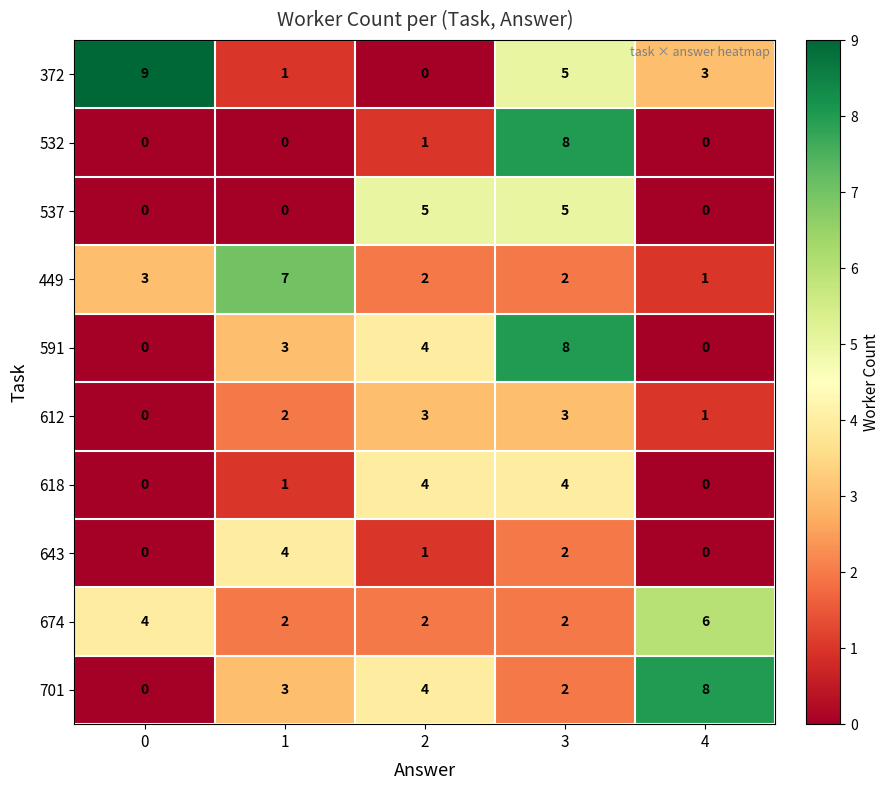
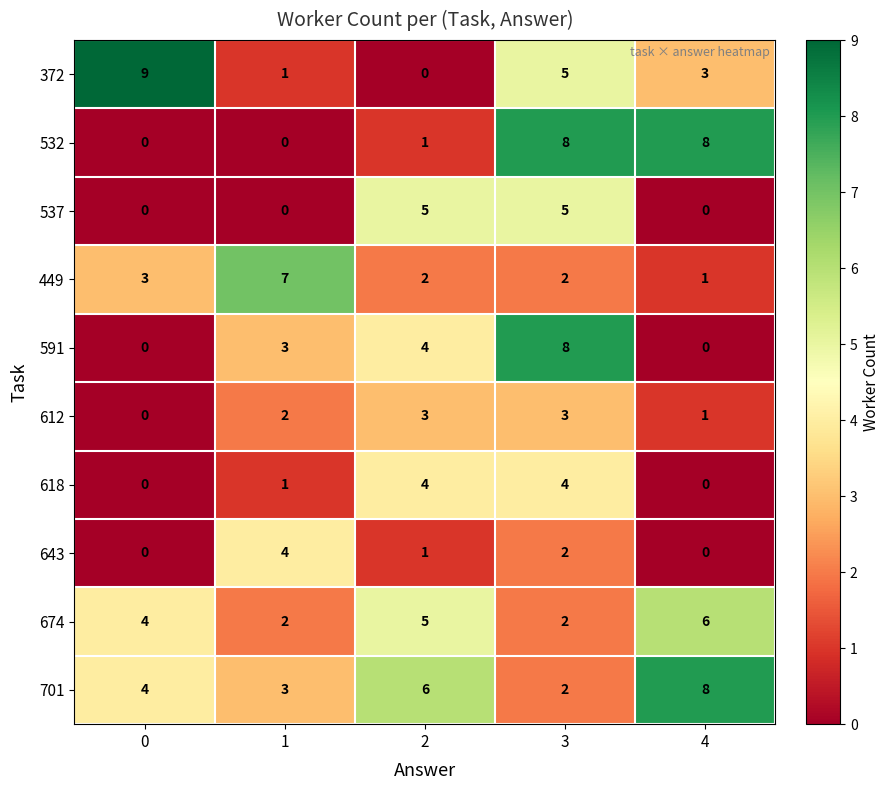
532, 4: 0 -> 8
674, 2: 2 -> 5
701, 0: 0 -> 4
701, 2: 4 -> 6
